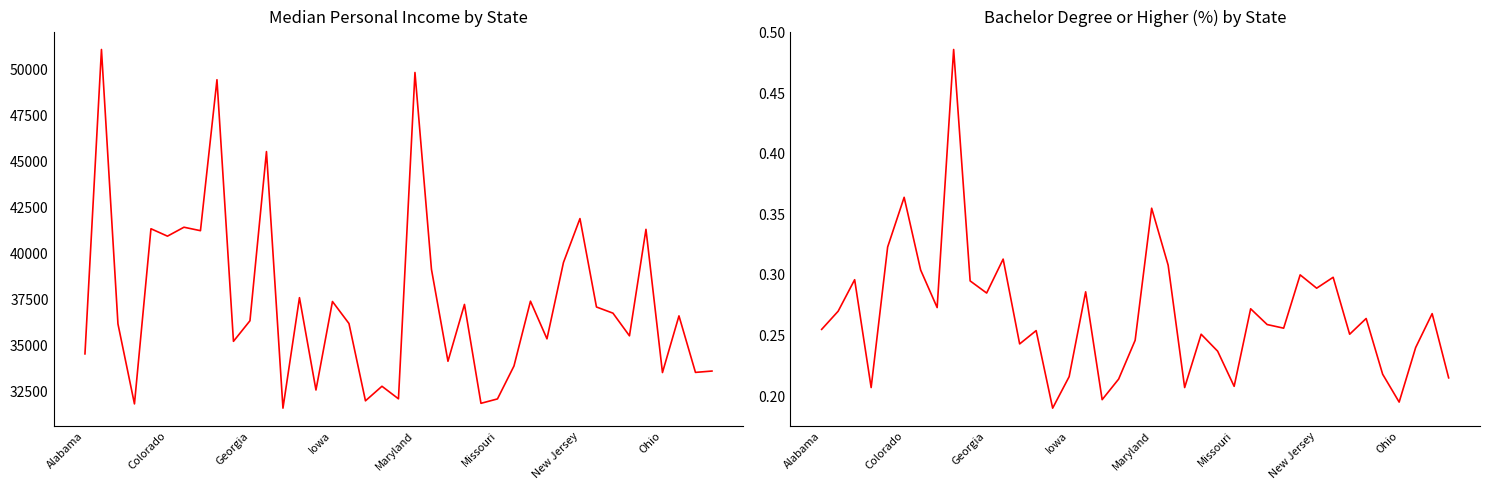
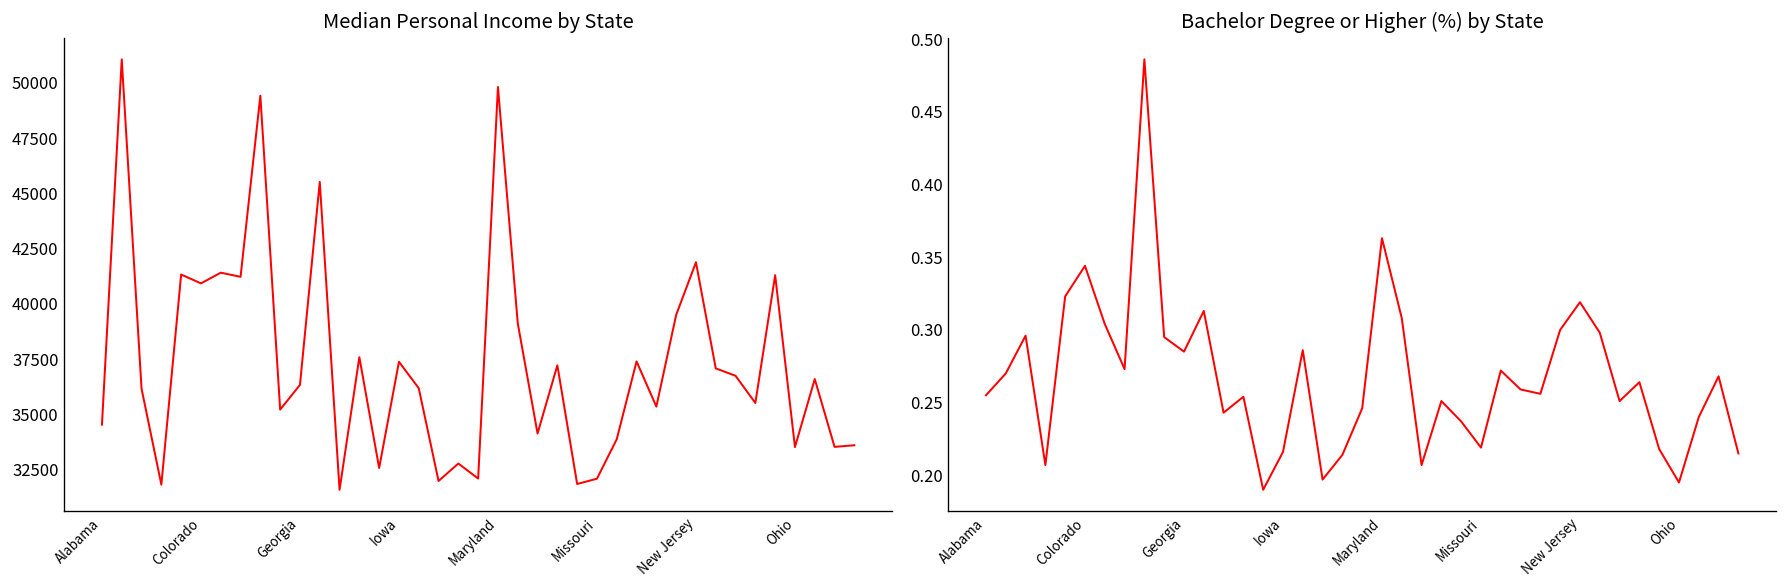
Bachelor Degree or Higher (%) by State, Colorado: 0.364 -> 0.344
Bachelor Degree or Higher (%) by State, Maryland: 0.355 -> 0.363
Bachelor Degree or Higher (%) by State, Missouri: 0.208 -> 0.219
Bachelor Degree or Higher (%) by State, New Jersey: 0.289 -> 0.319
